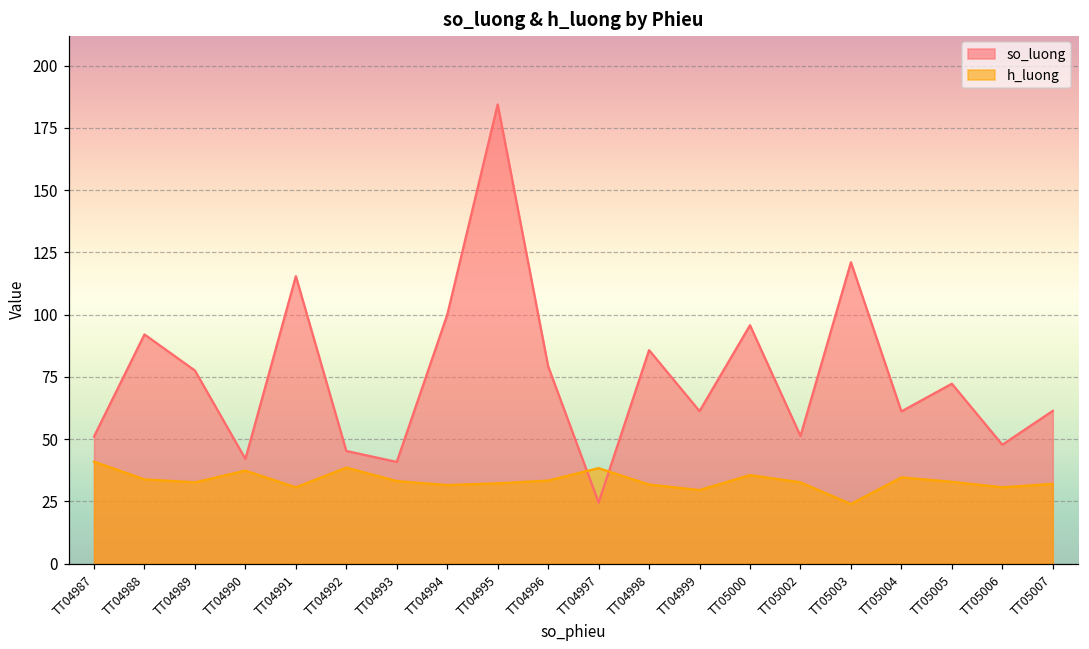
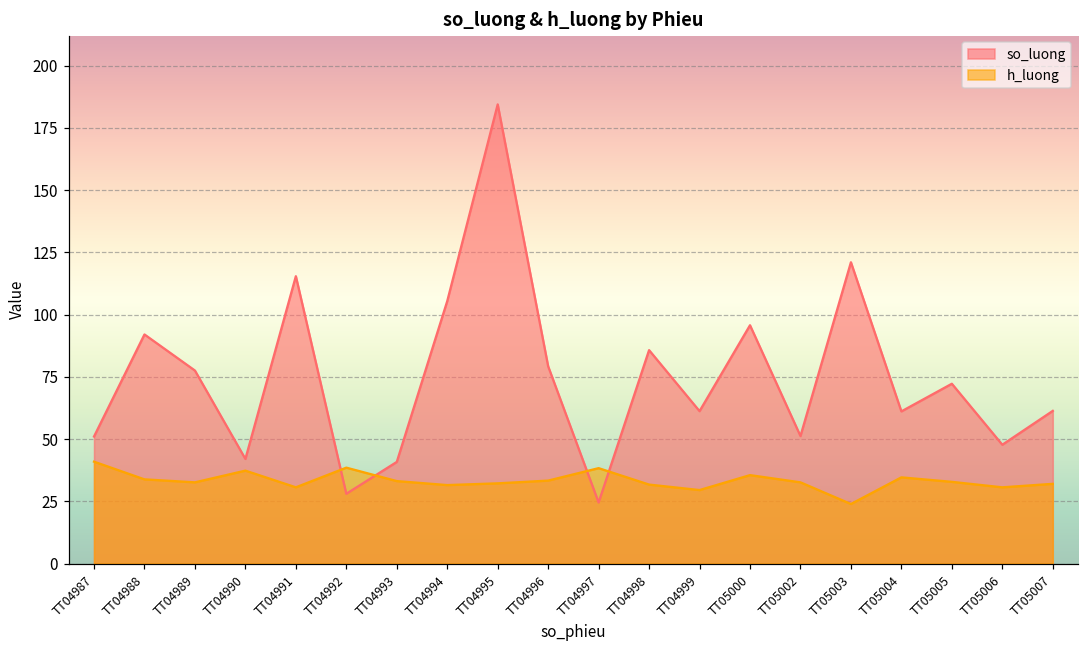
so_luong, TT04992: 45 -> 28
so_luong, TT04994: 100 -> 105
